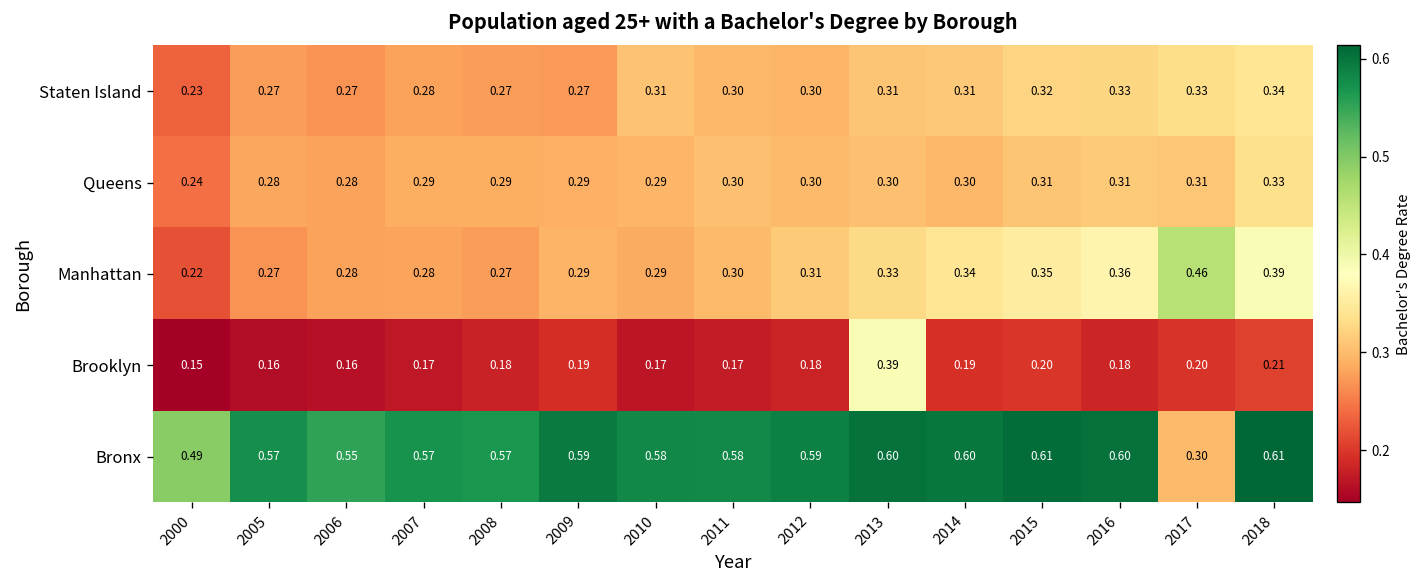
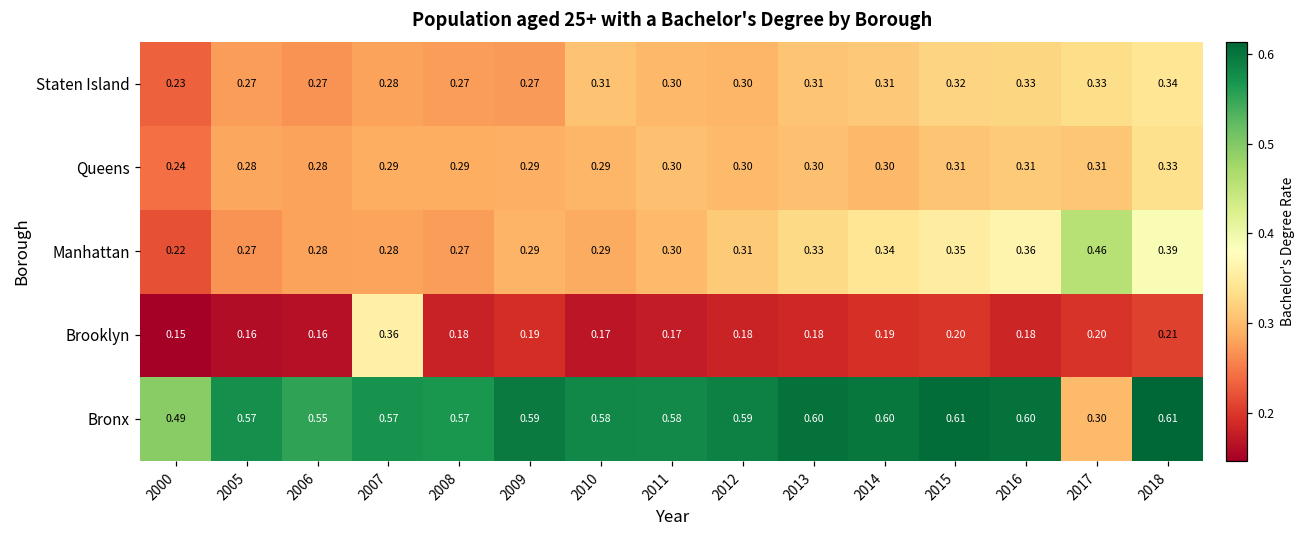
Brooklyn, 2007: 0.17 -> 0.36
Brooklyn, 2013: 0.39 -> 0.18
